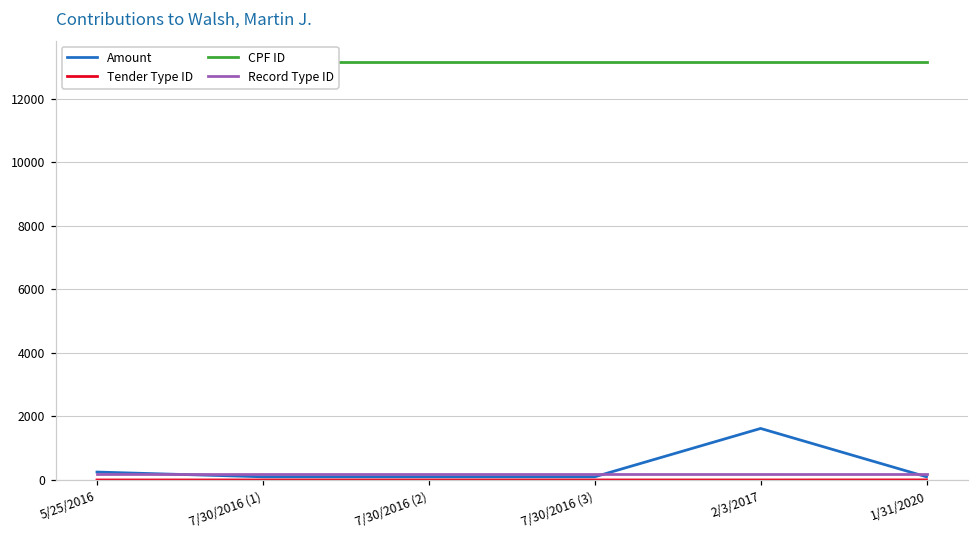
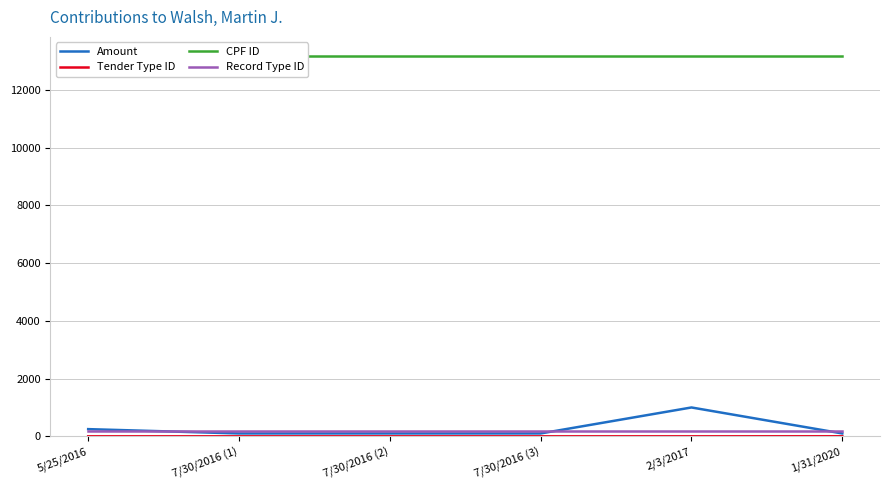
Amount, 2/3/2017: 1600 -> 1000
